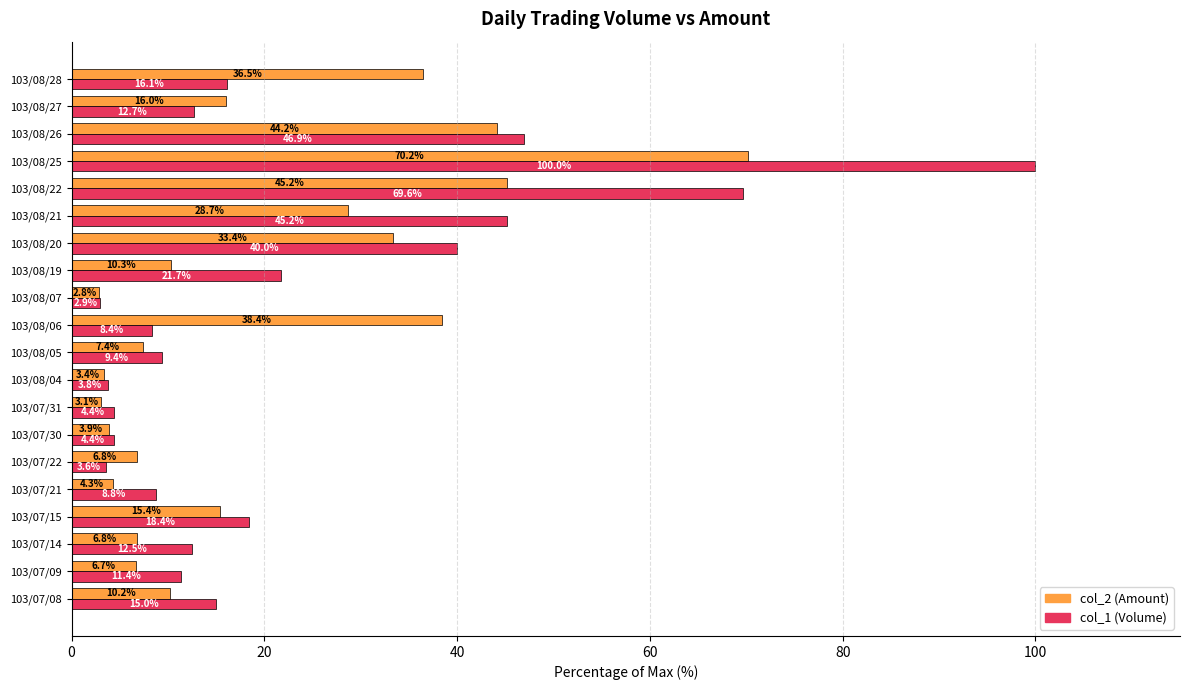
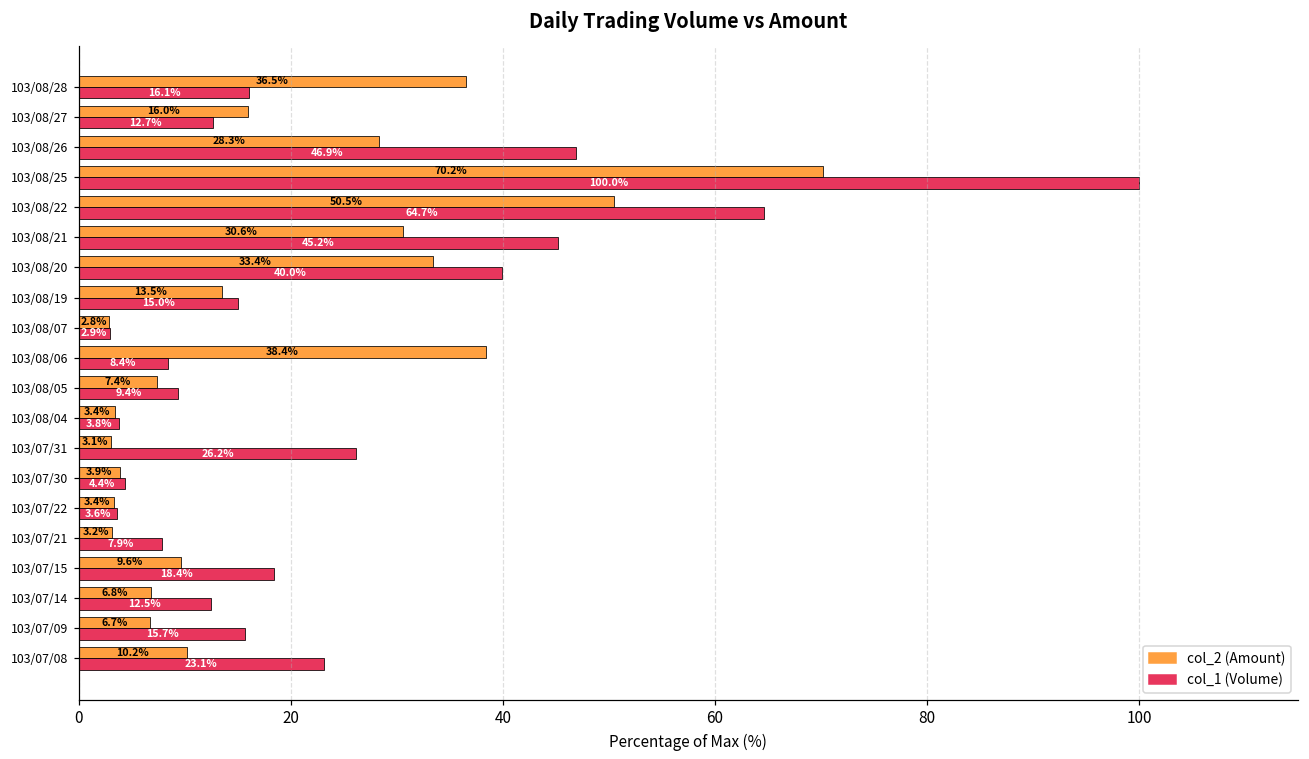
col_2 (Amount), 103/08/26: 44.2% -> 28.3%
col_2 (Amount), 103/08/22: 45.2% -> 50.5%
col_1 (Volume), 103/08/22: 69.6% -> 64.7%
col_2 (Amount), 103/08/21: 28.7% -> 30.6%
col_2 (Amount), 103/08/19: 10.3% -> 13.5%
col_1 (Volume), 103/08/19: 21.7% -> 15.0%
col_1 (Volume), 103/07/31: 4.4% -> 26.2%
col_2 (Amount), 103/07/22: 6.8% -> 3.4%
col_2 (Amount), 103/07/21: 4.3% -> 3.2%
col_1 (Volume), 103/07/21: 8.8% -> 7.9%
col_2 (Amount), 103/07/15: 15.4% -> 9.6%
col_1 (Volume), 103/07/09: 11.4% -> 15.7%
col_1 (Volume), 103/07/08: 15.0% -> 23.1%
